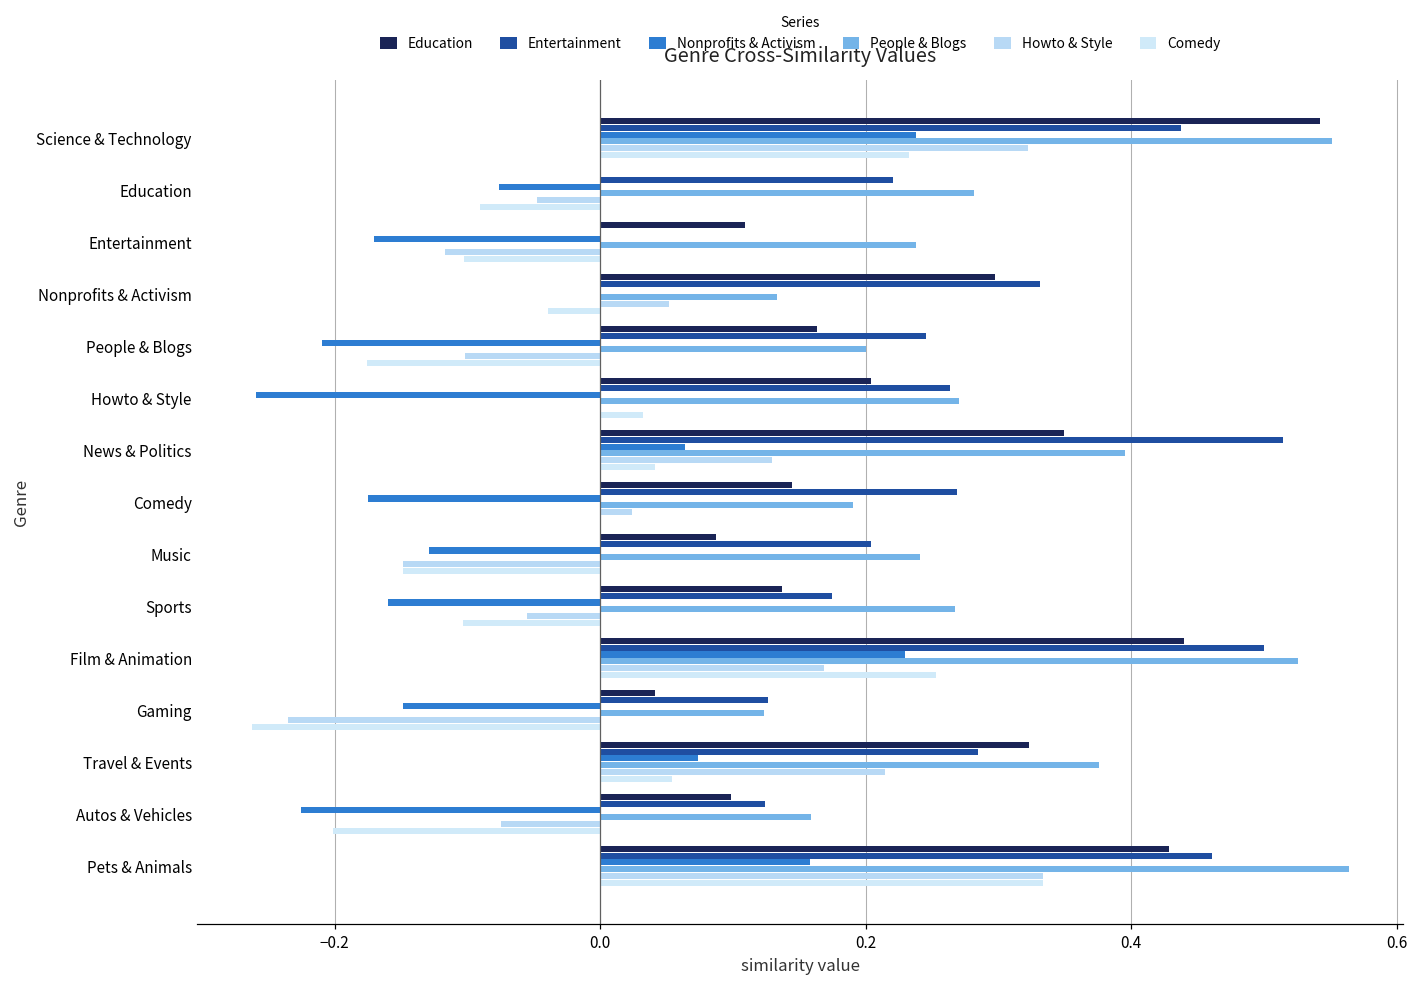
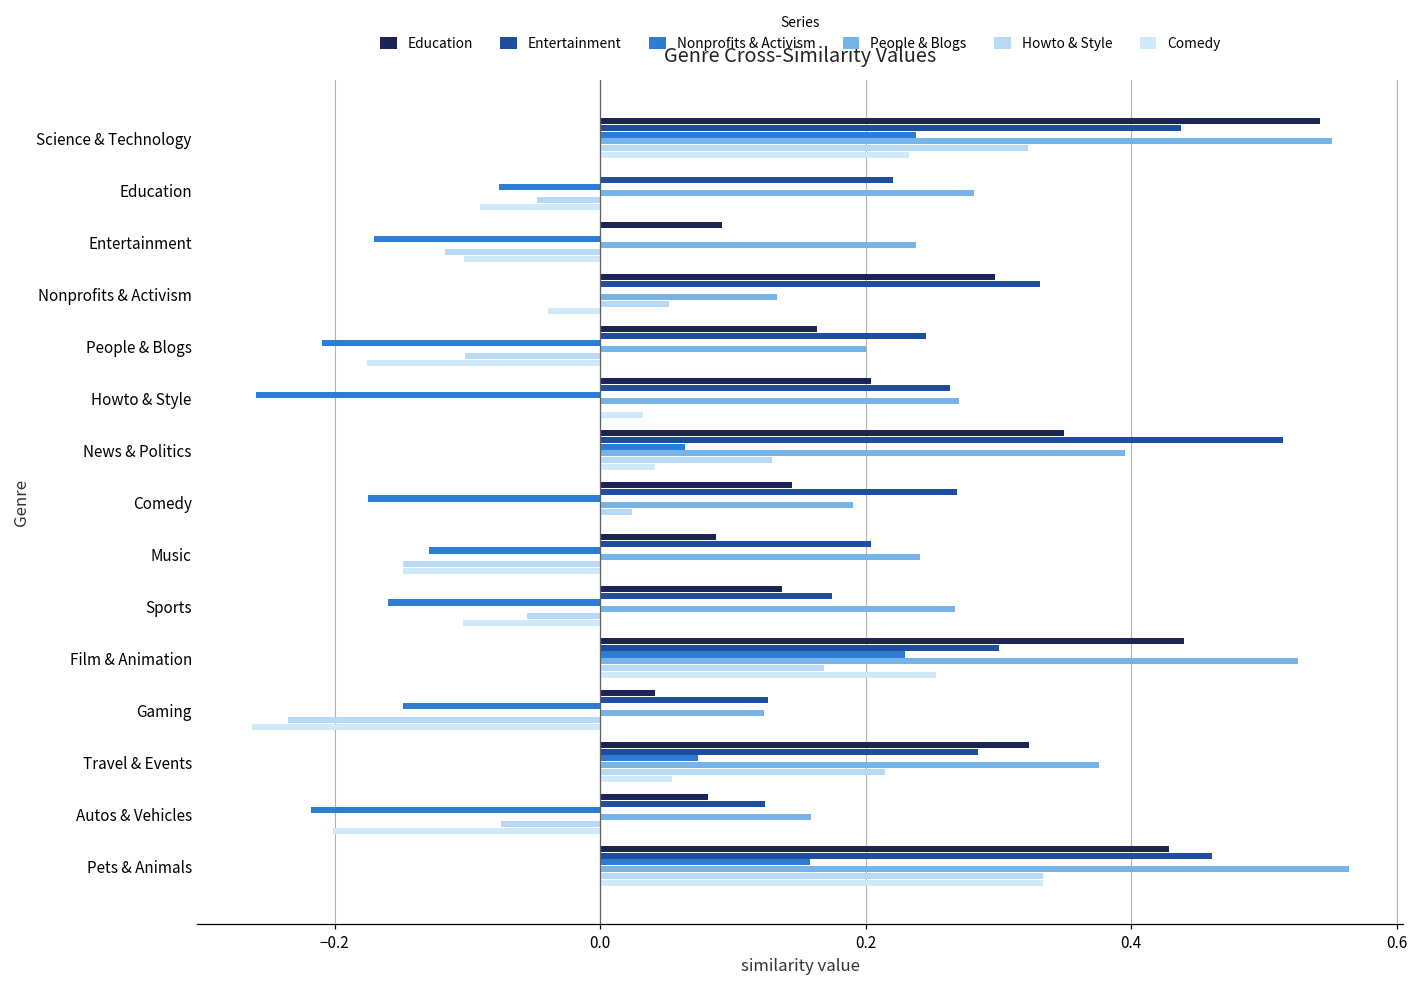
Education, Entertainment: 0.109 -> 0.092
Entertainment, Film & Animation: 0.5 -> 0.3
Education, Autos & Vehicles: 0.099 -> 0.081
Nonprofits & Activism, Autos & Vehicles: -0.225 -> -0.218
